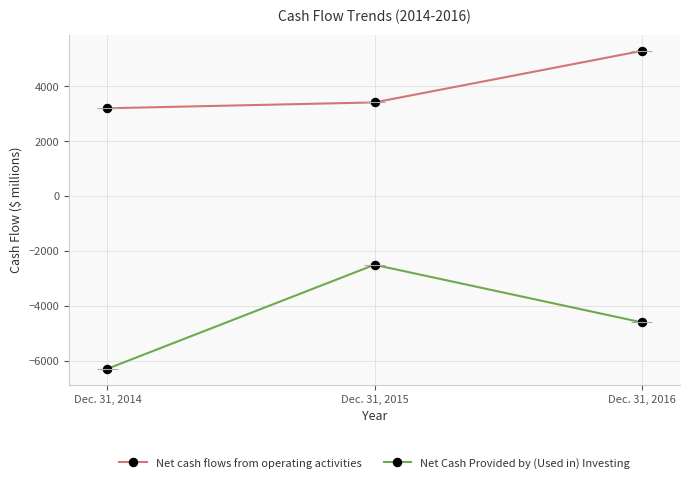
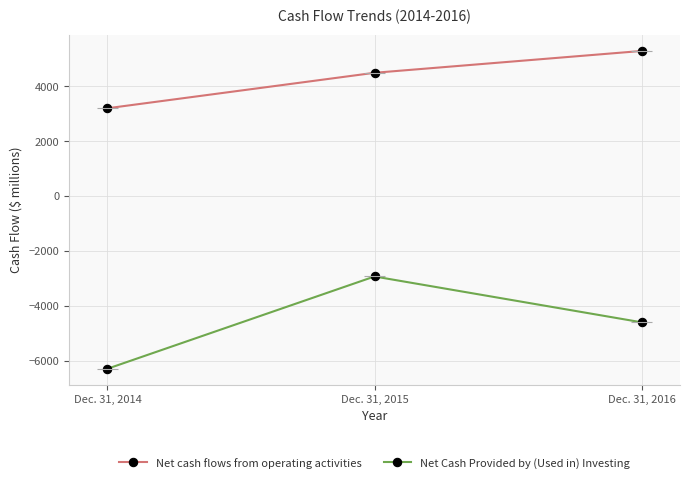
Net cash flows from operating activities, Dec. 31, 2015: 3400 -> 4500
Net Cash Provided by (Used in) Investing, Dec. 31, 2015: -2500 -> -2900
